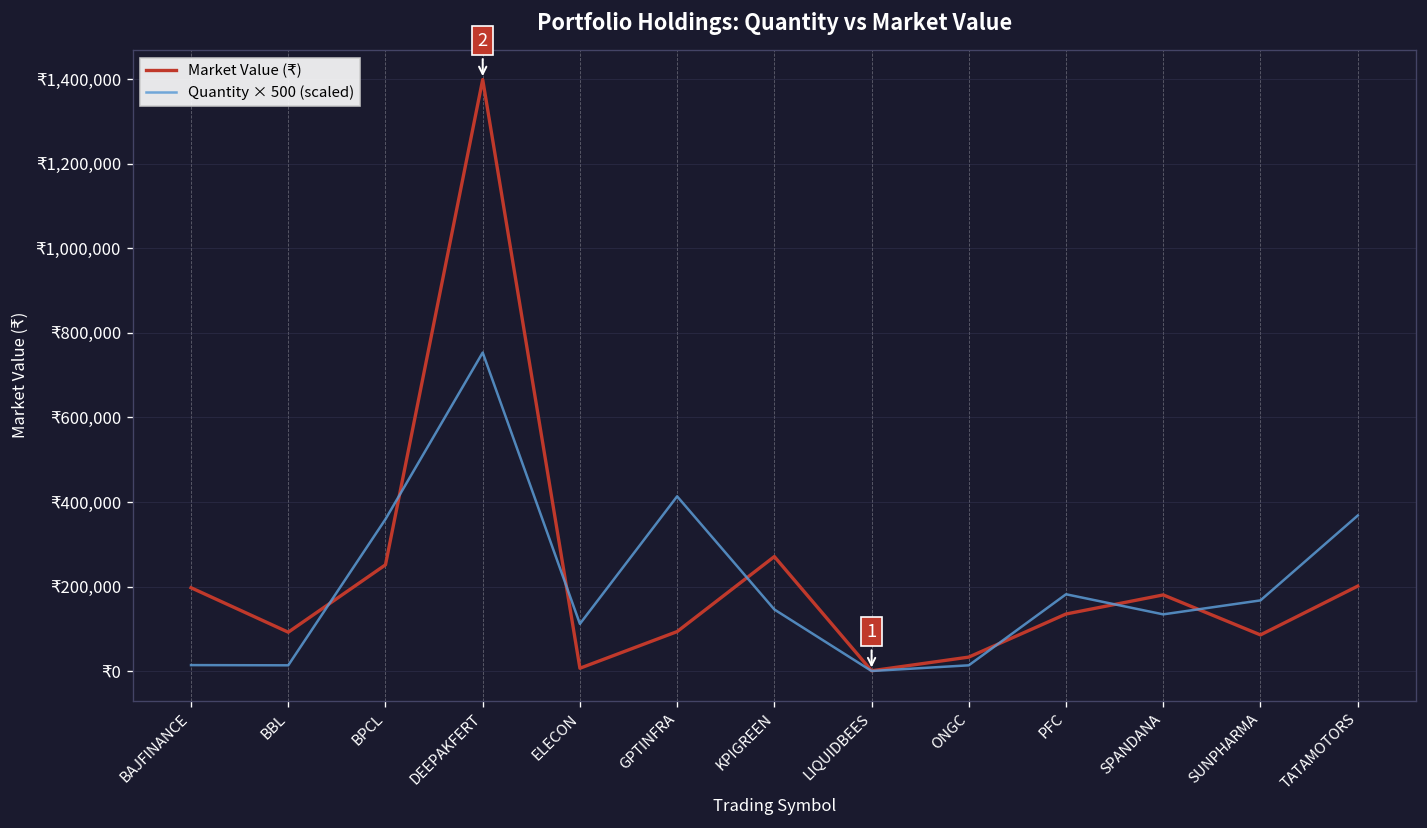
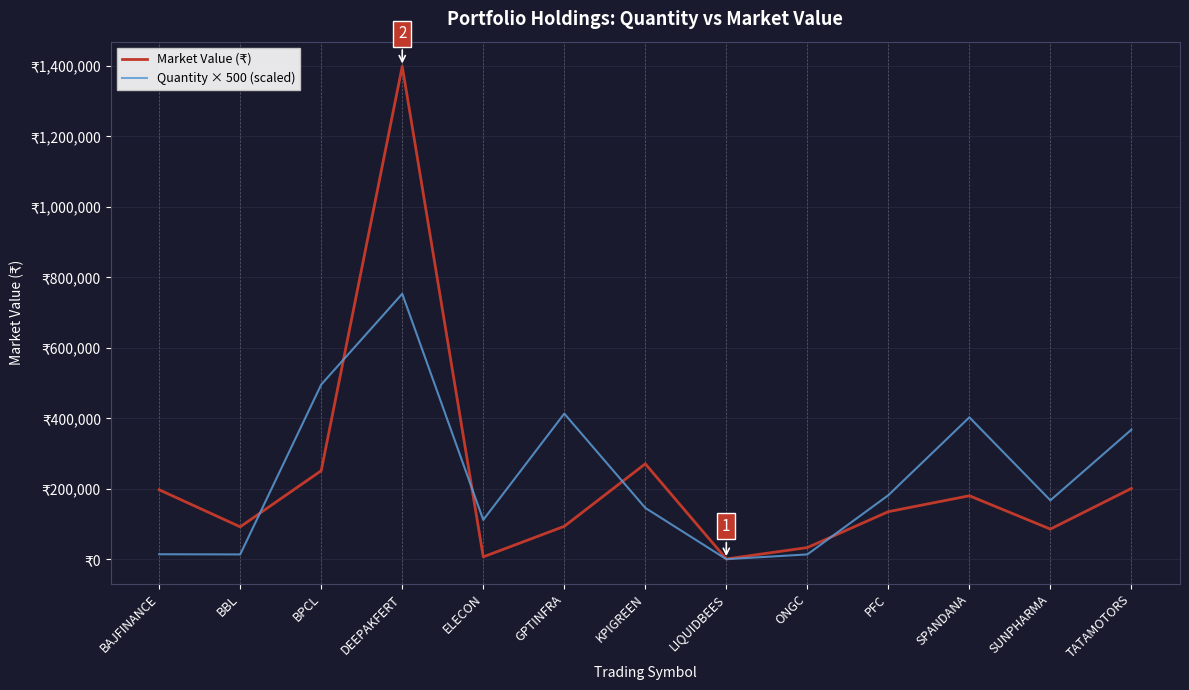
Quantity × 500 (scaled), BPCL: ₹360,000 -> ₹500,000
Quantity × 500 (scaled), SPANDANA: ₹130,000 -> ₹400,000
